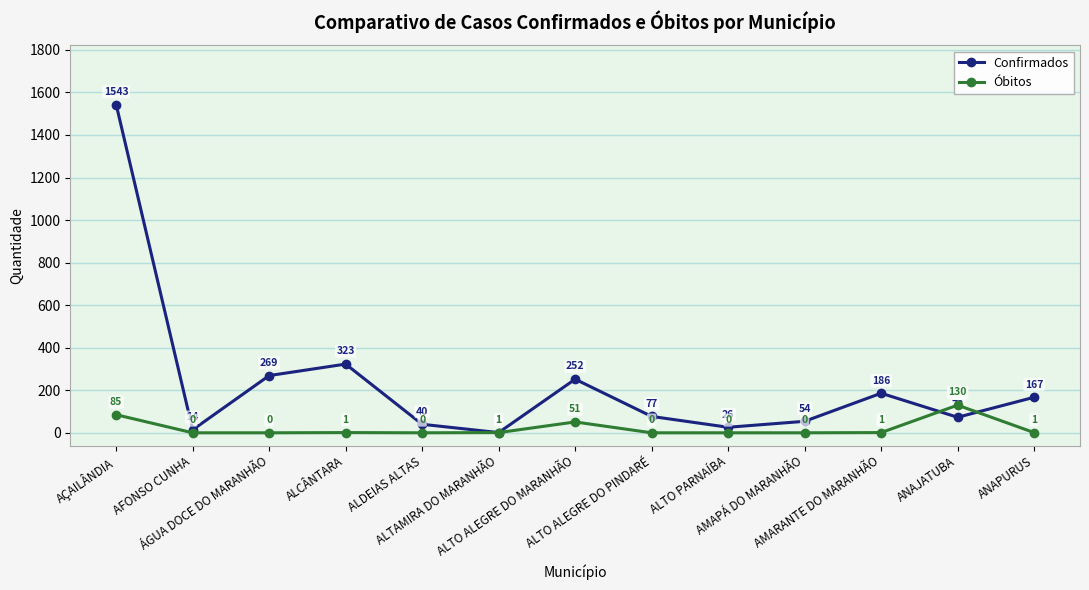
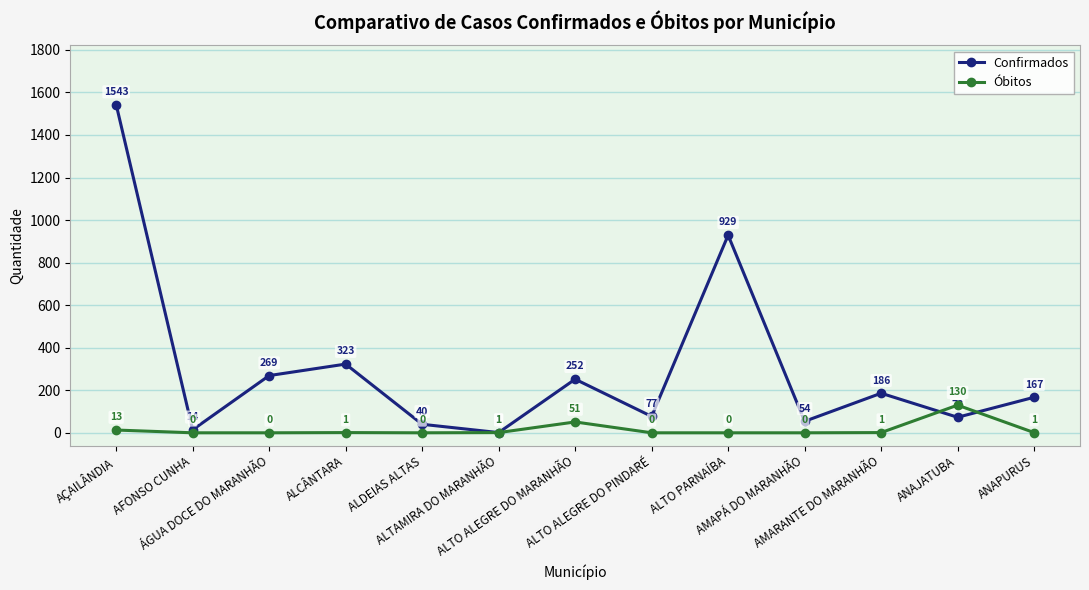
Óbitos, AÇAILÂNDIA: 85 -> 13
Confirmados, ALTO PARNAÍBA: 26 -> 929
